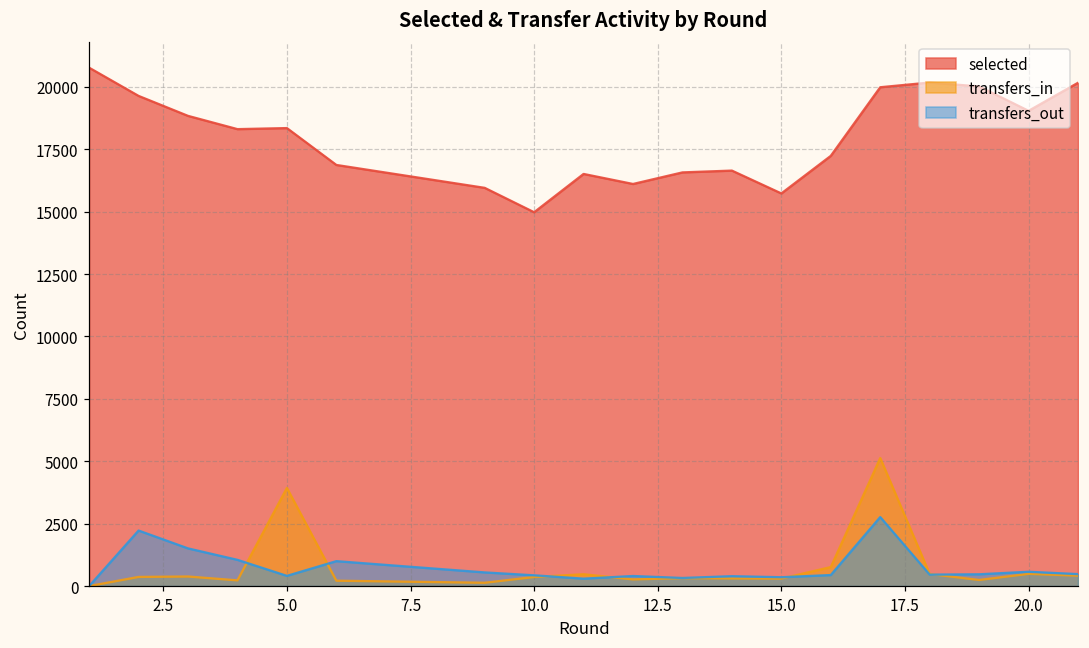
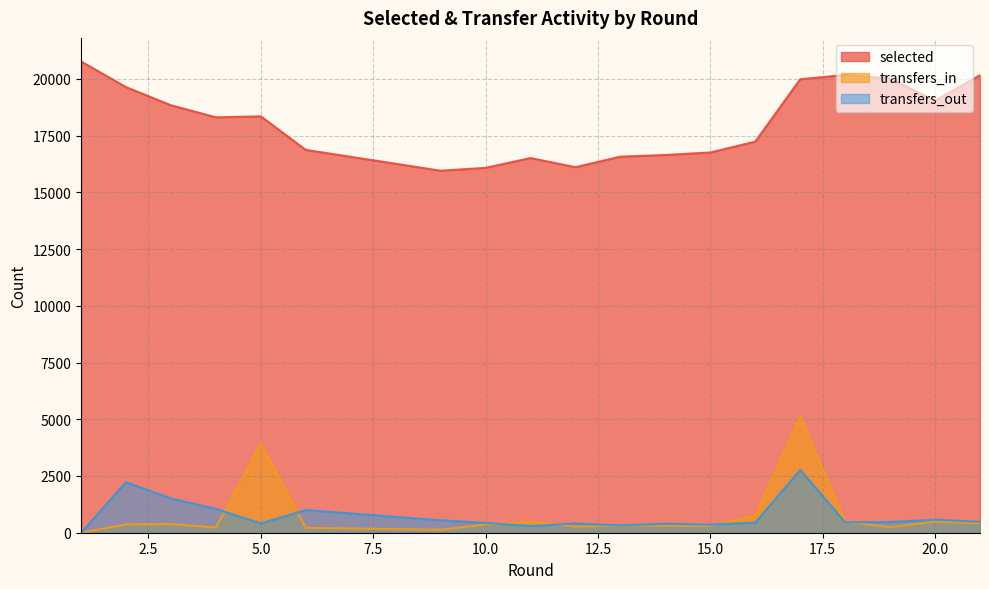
selected, 10.0: 15000 -> 16100
selected, 15.0: 15700 -> 16800
